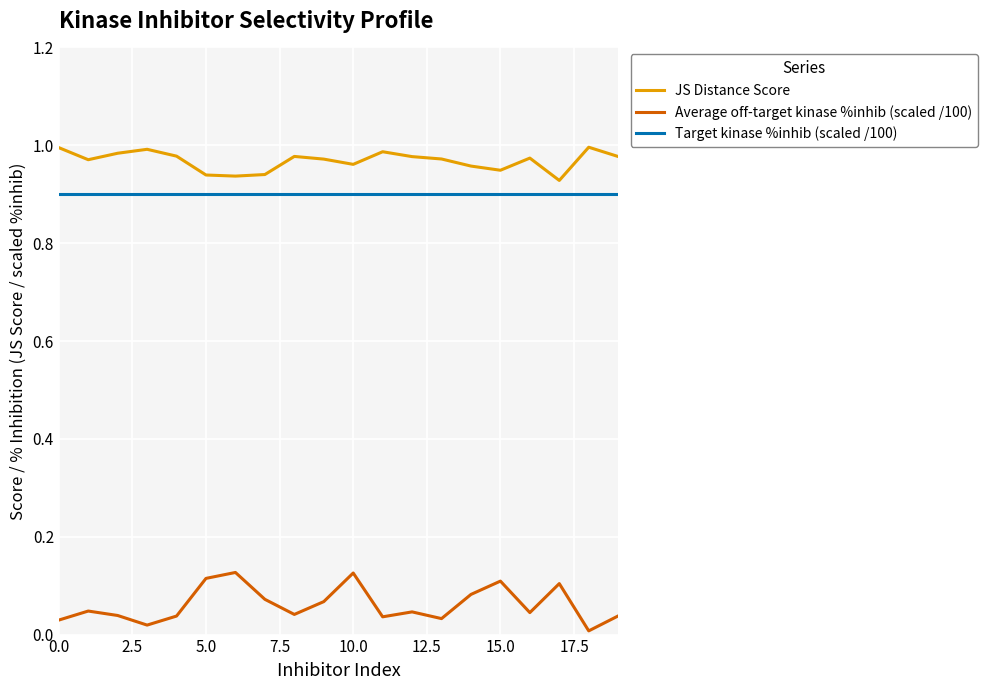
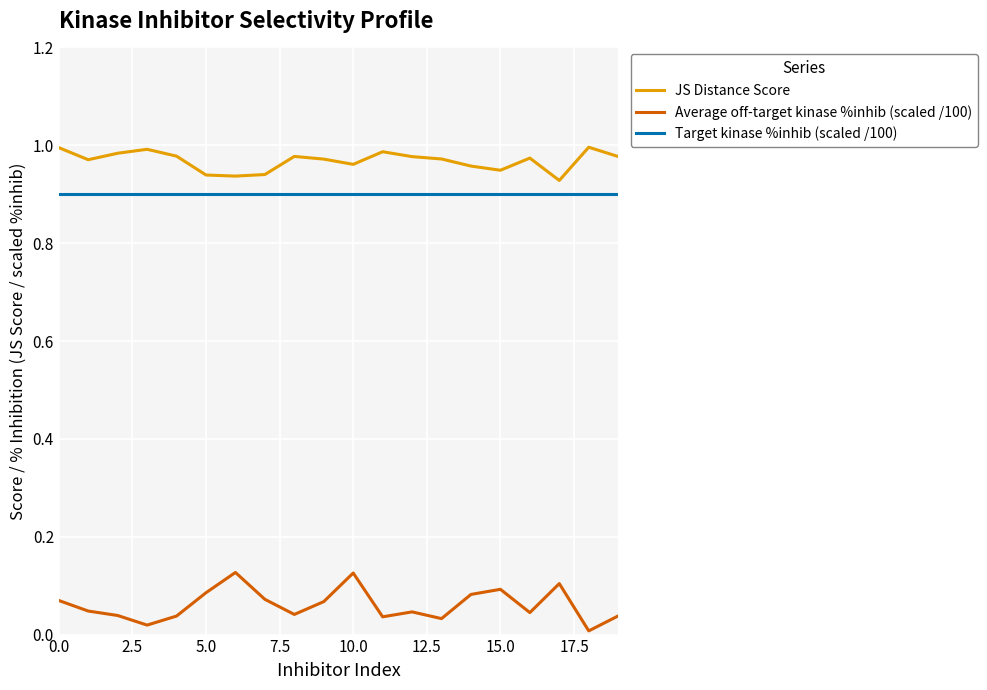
Average off-target kinase %inhib (scaled /100), 0.0: 0.03 -> 0.07
Average off-target kinase %inhib (scaled /100), 5.0: 0.11 -> 0.09
Average off-target kinase %inhib (scaled /100), 15.0: 0.11 -> 0.09
